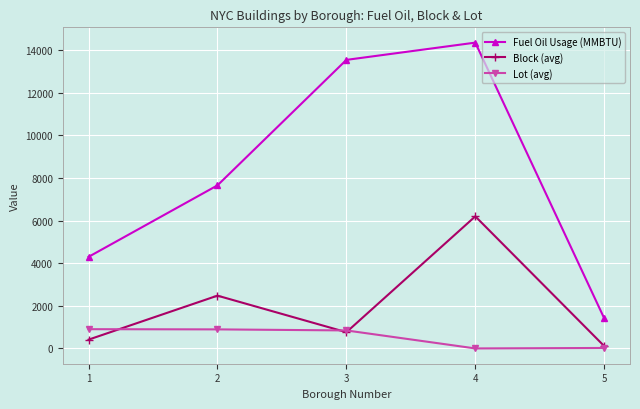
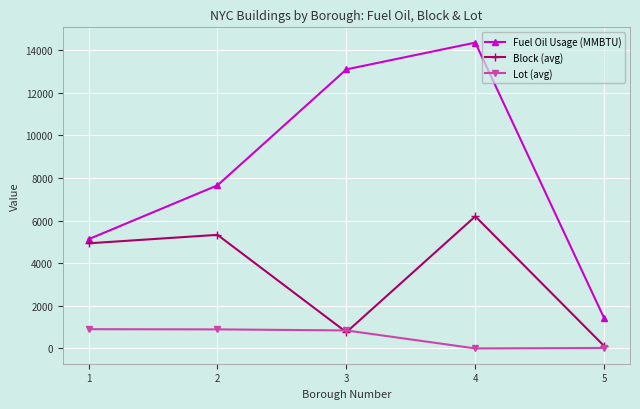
Fuel Oil Usage (MMBTU), 1: 4300 -> 5100
Block (avg), 1: 400 -> 4900
Block (avg), 2: 2500 -> 5300
Fuel Oil Usage (MMBTU), 3: 13500 -> 13100
